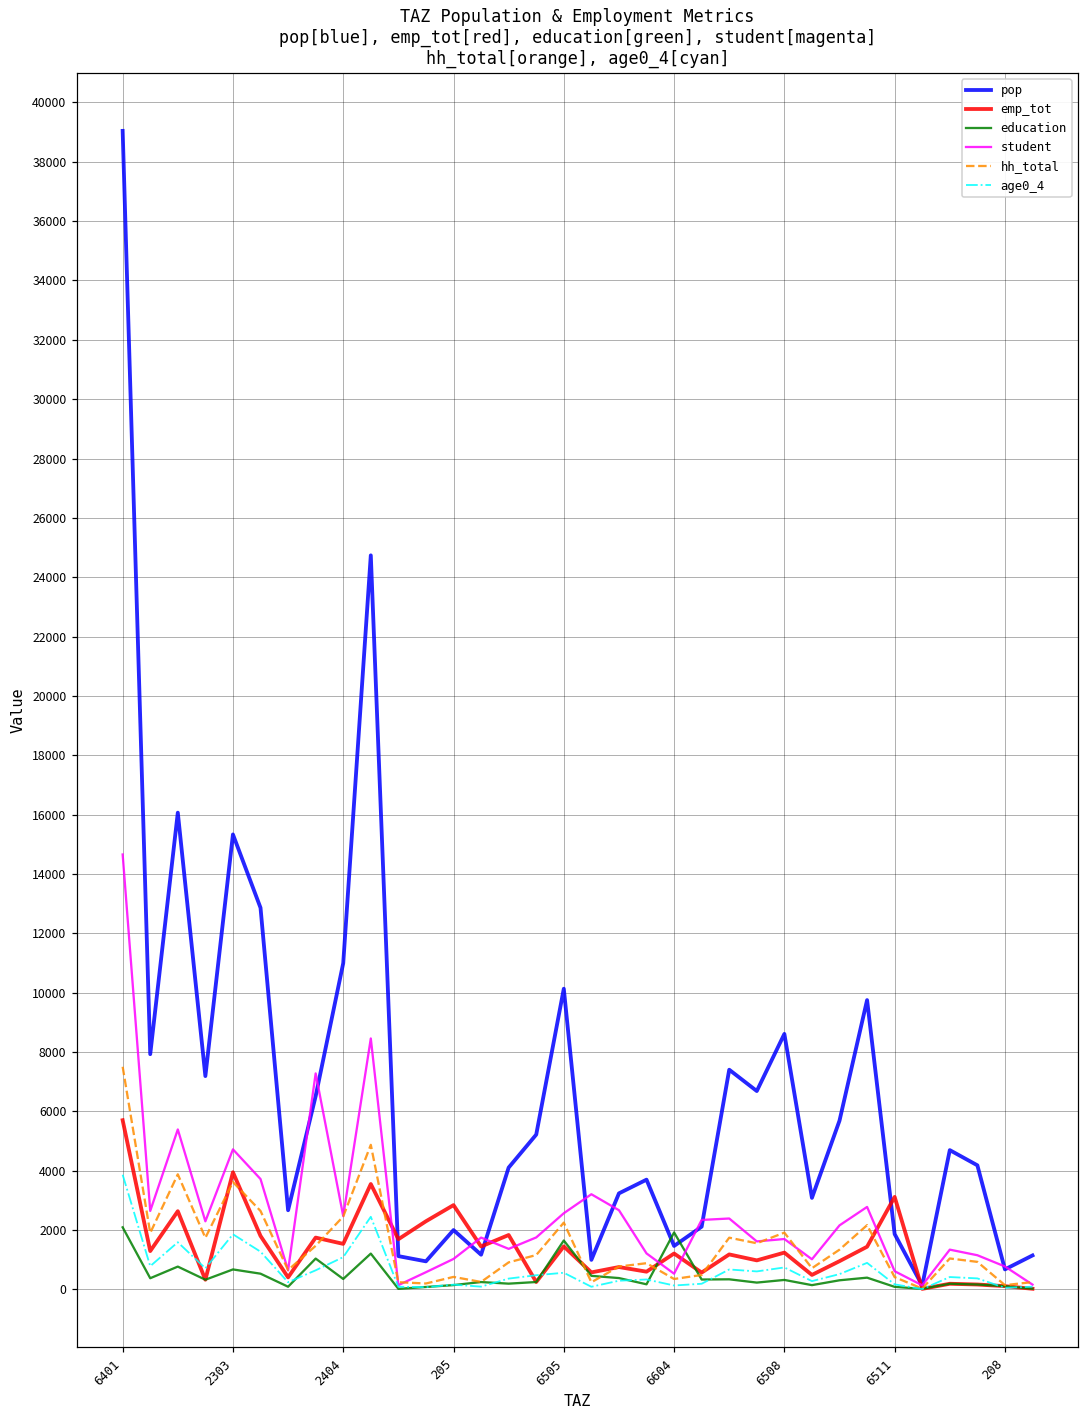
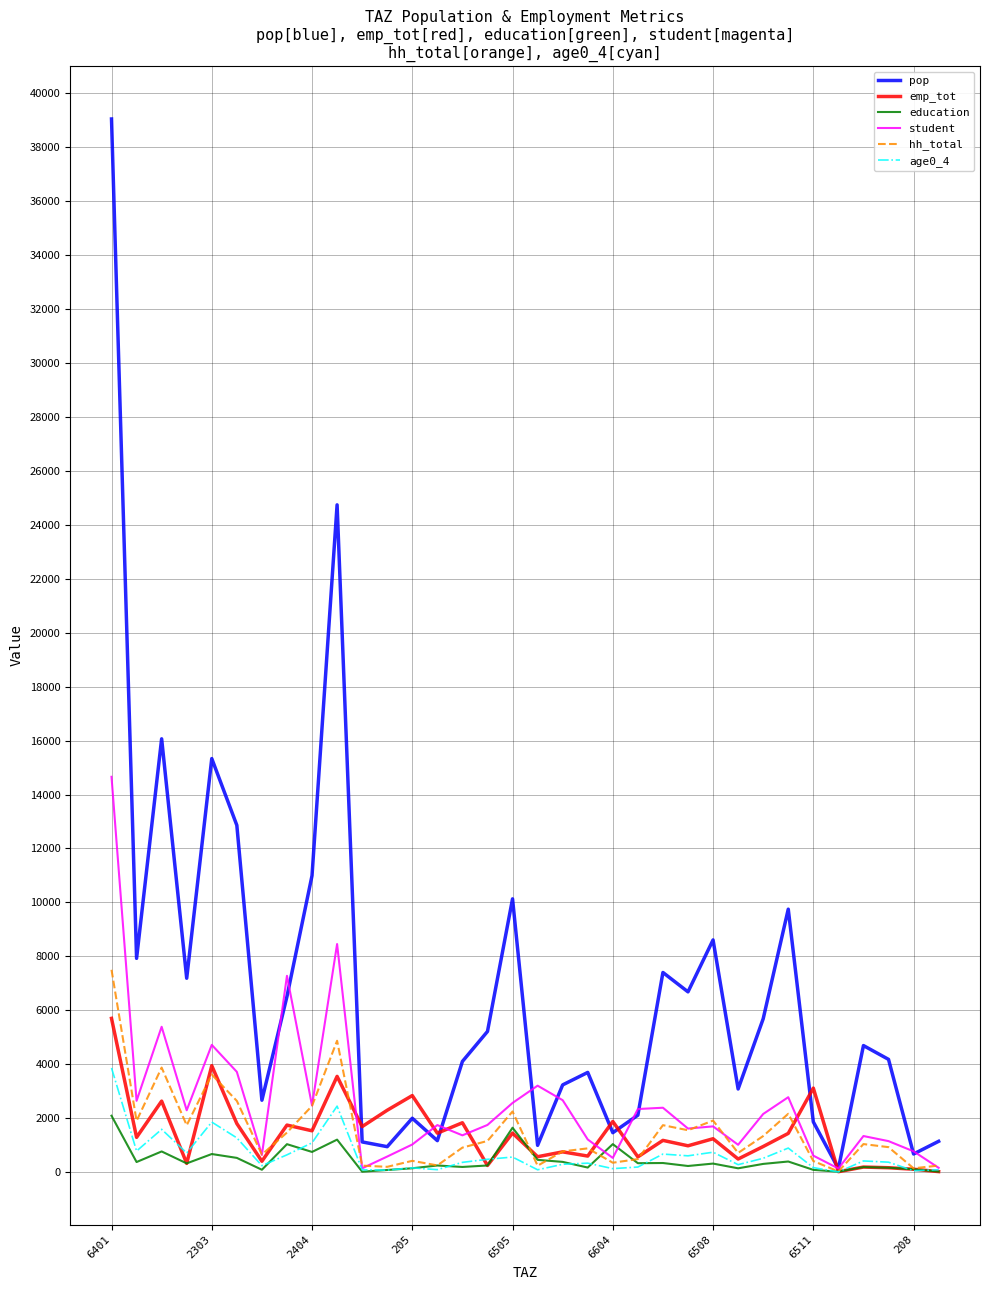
education, 2404: 400 -> 800
emp_tot, 6604: 1200 -> 1900
education, 6604: 1900 -> 1000
